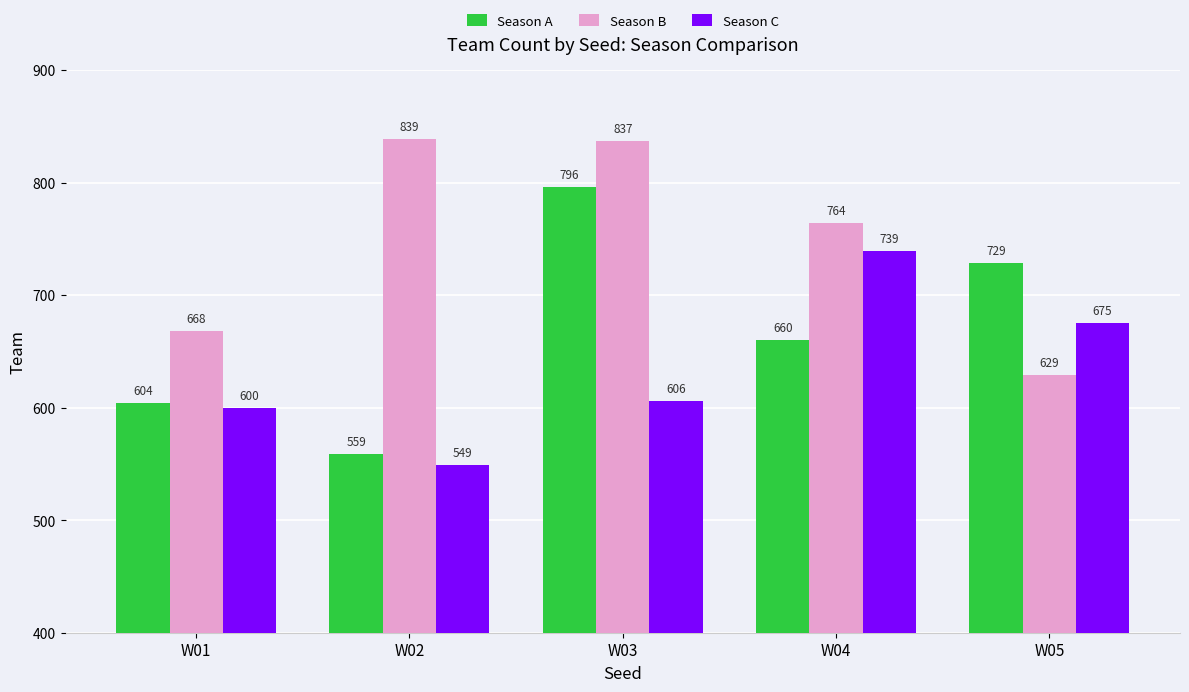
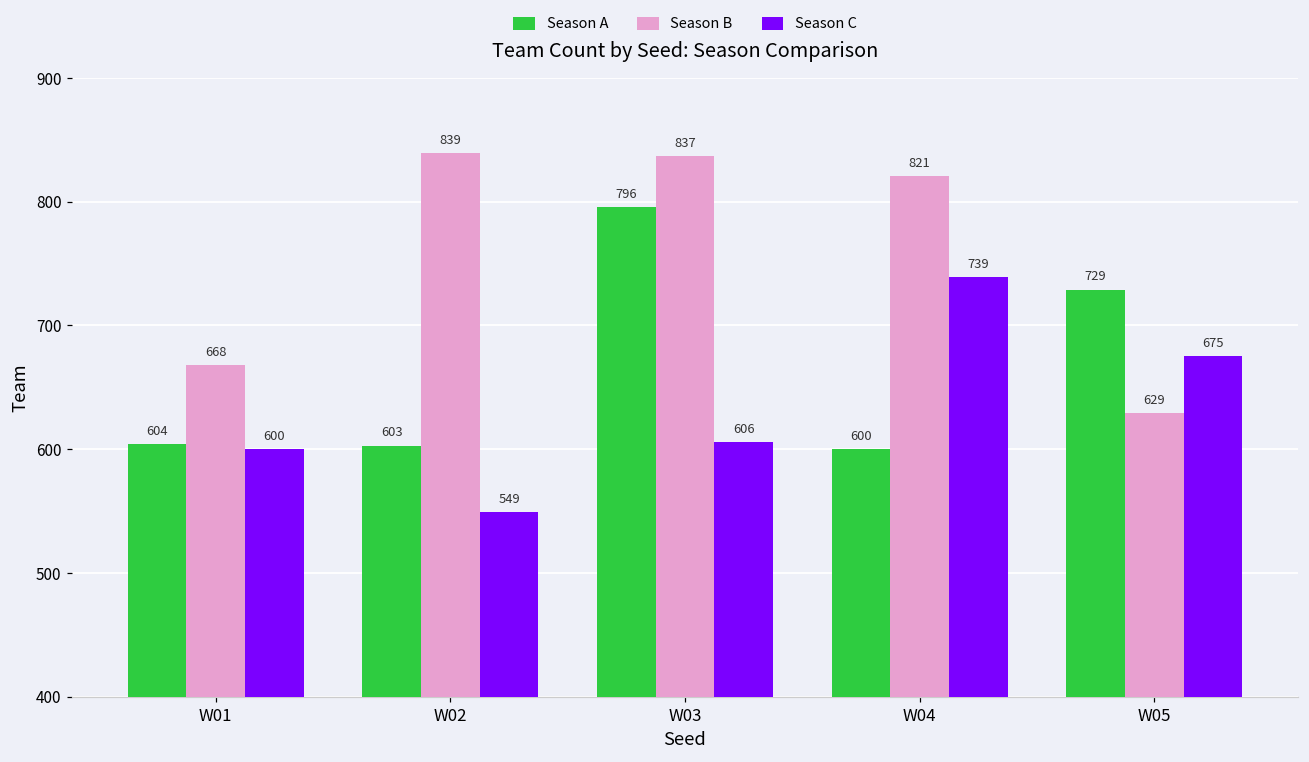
Season A, W02: 559 -> 603
Season A, W04: 660 -> 600
Season B, W04: 764 -> 821
